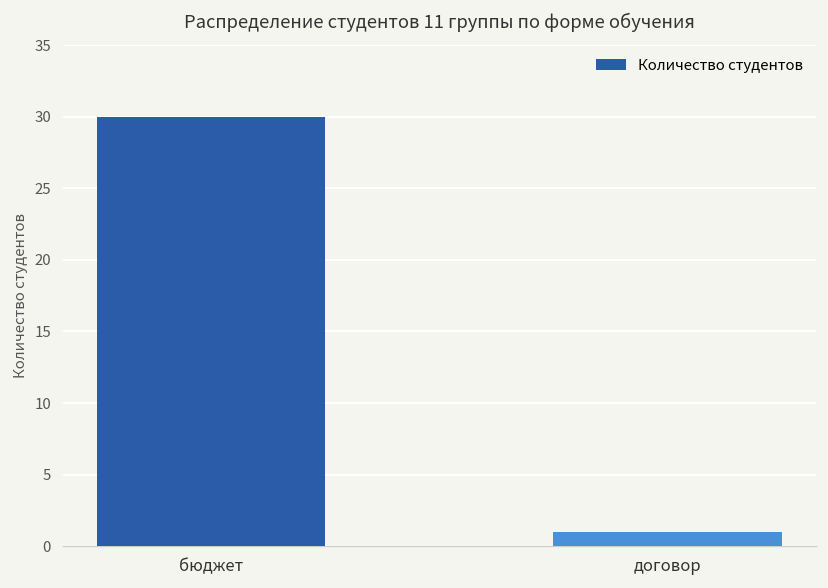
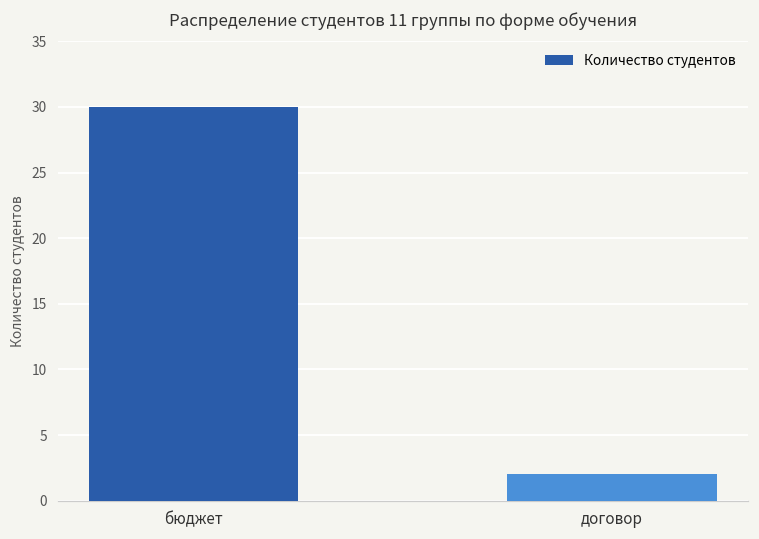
договор: 1 -> 2
